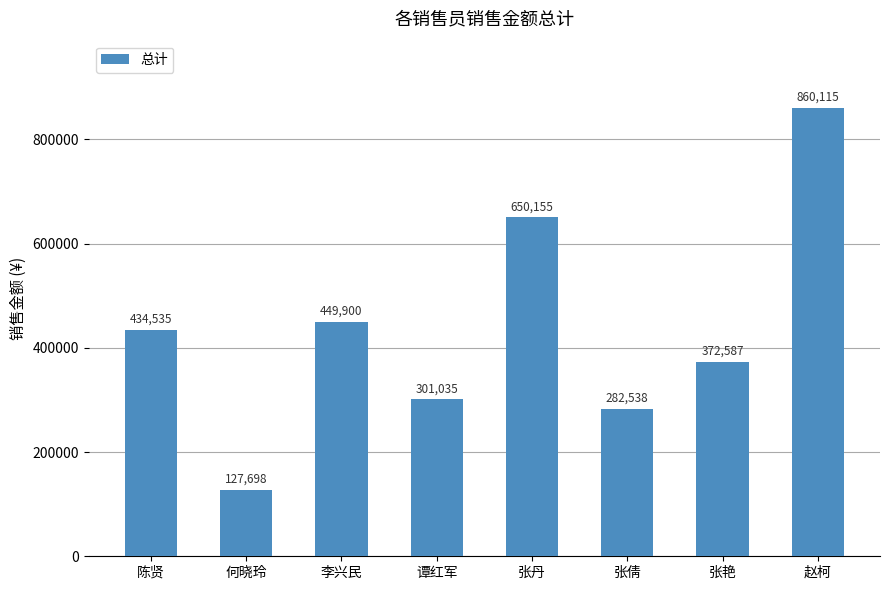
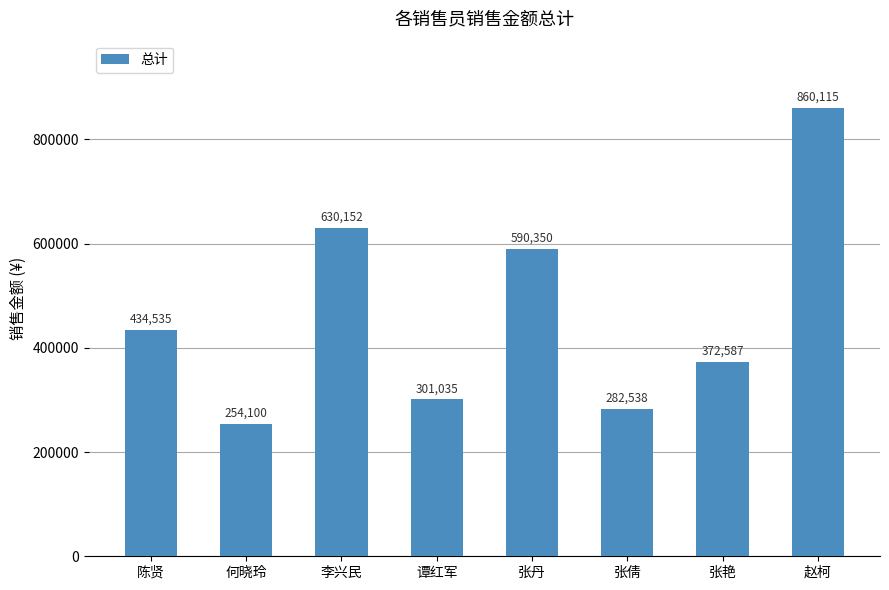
何晓玲: 127,698 -> 254,100
李兴民: 449,900 -> 630,152
张丹: 650,155 -> 590,350
